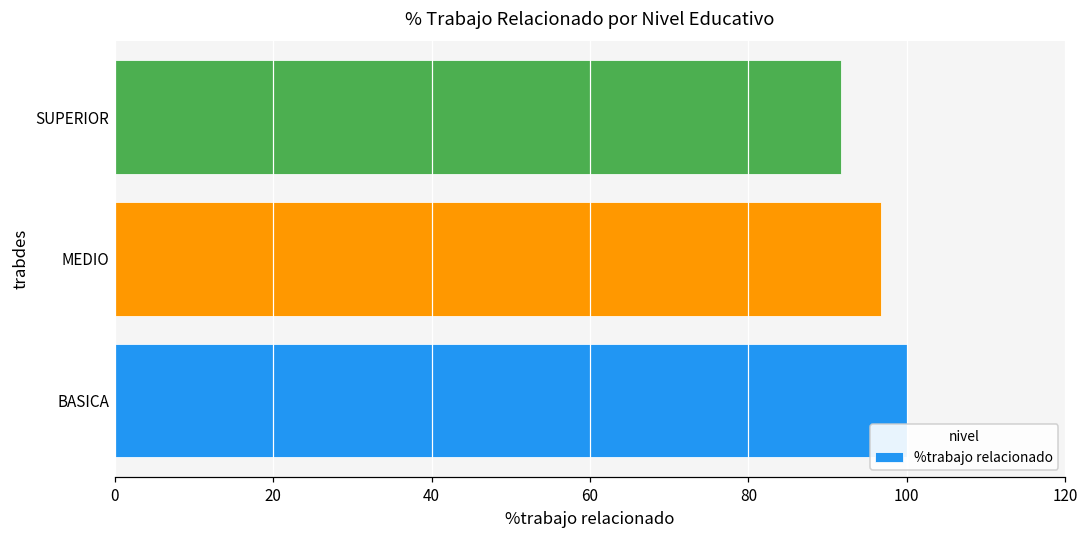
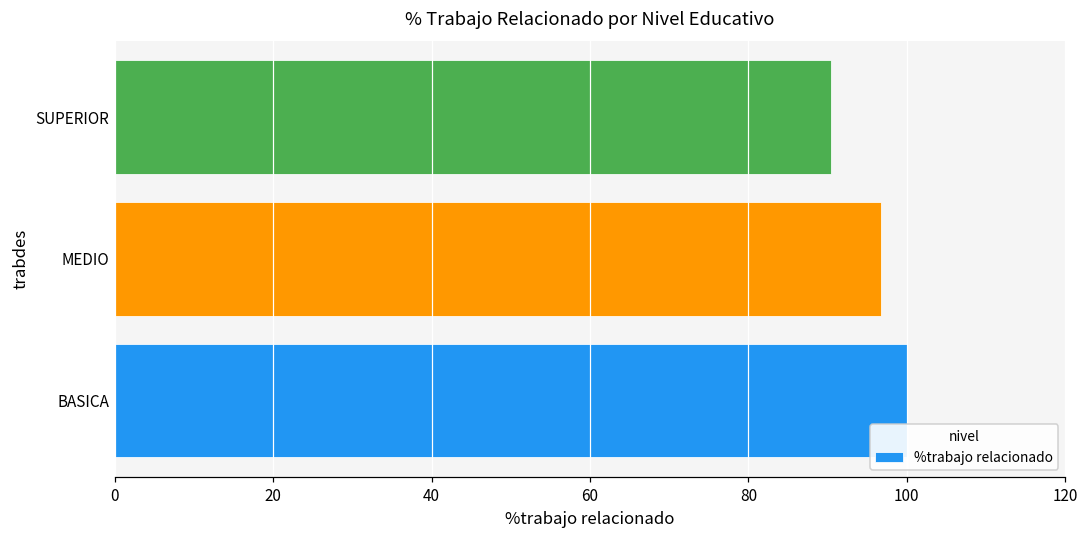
SUPERIOR: 92 -> 90
